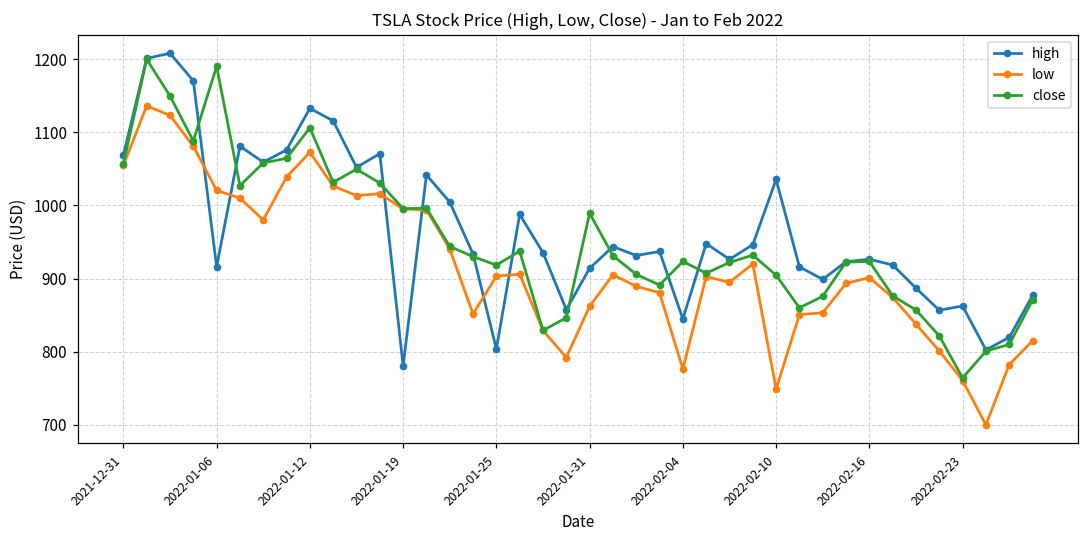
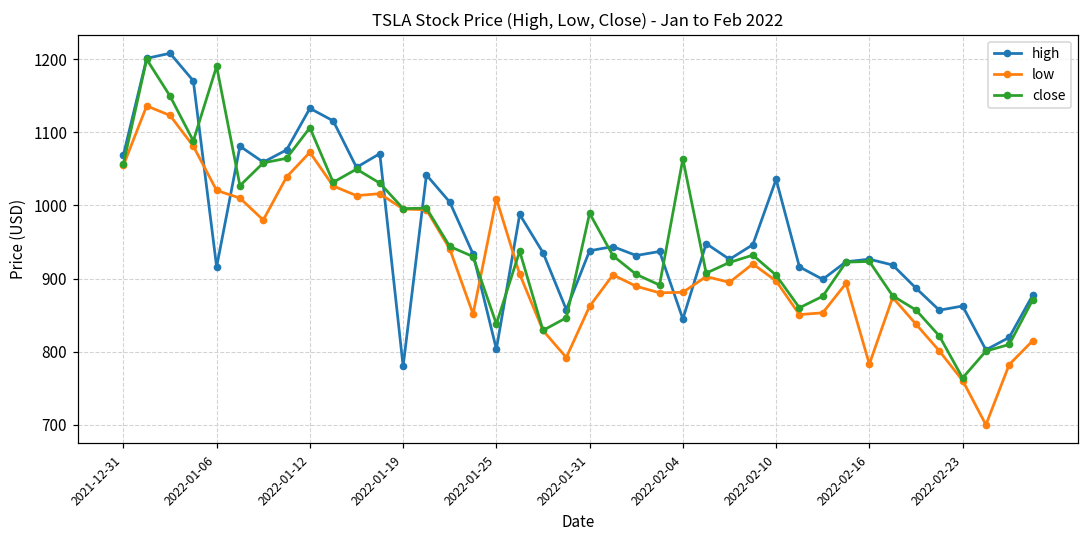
low, 2022-01-25: 900 -> 1010
close, 2022-01-25: 920 -> 840
high, 2022-01-31: 910 -> 940
low, 2022-02-04: 780 -> 880
close, 2022-02-04: 920 -> 1060
low, 2022-02-10: 750 -> 900
low, 2022-02-16: 900 -> 780
